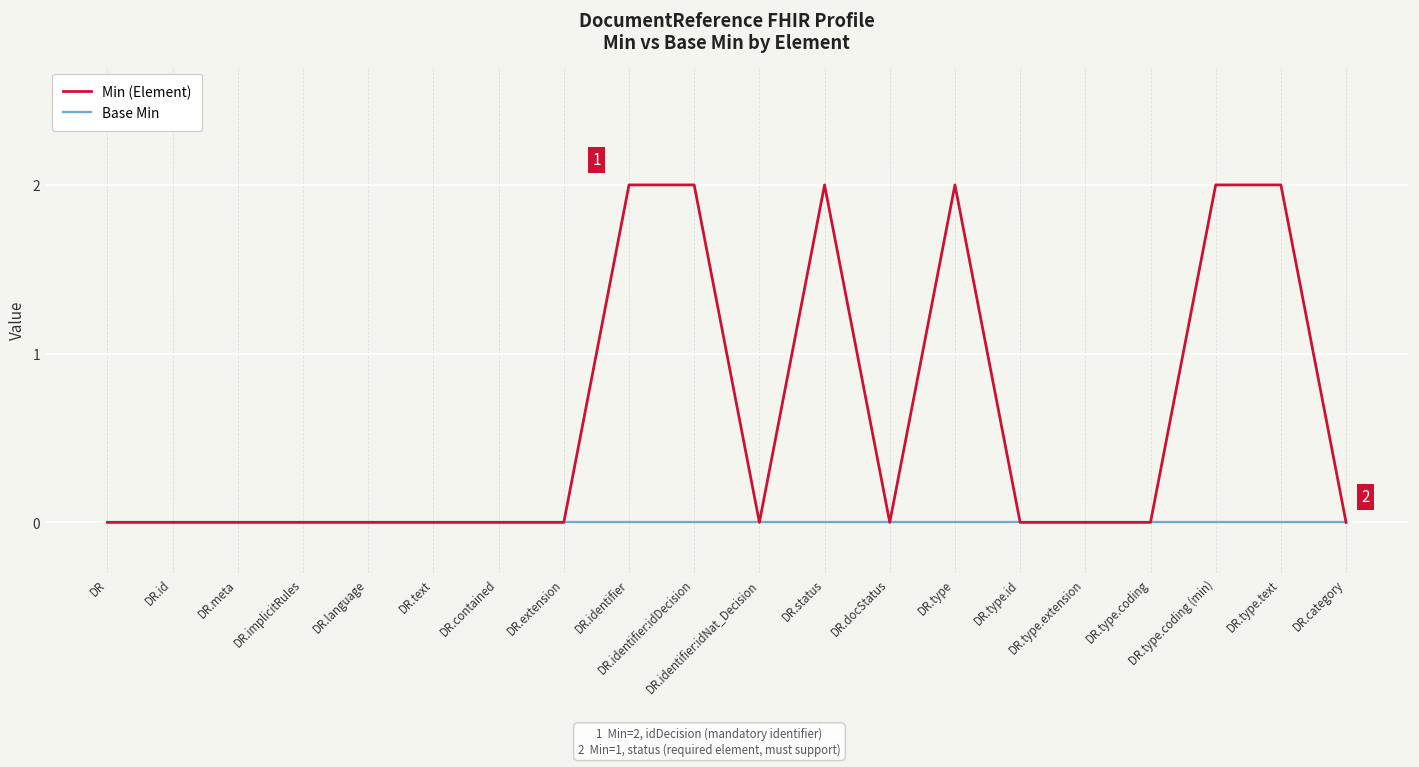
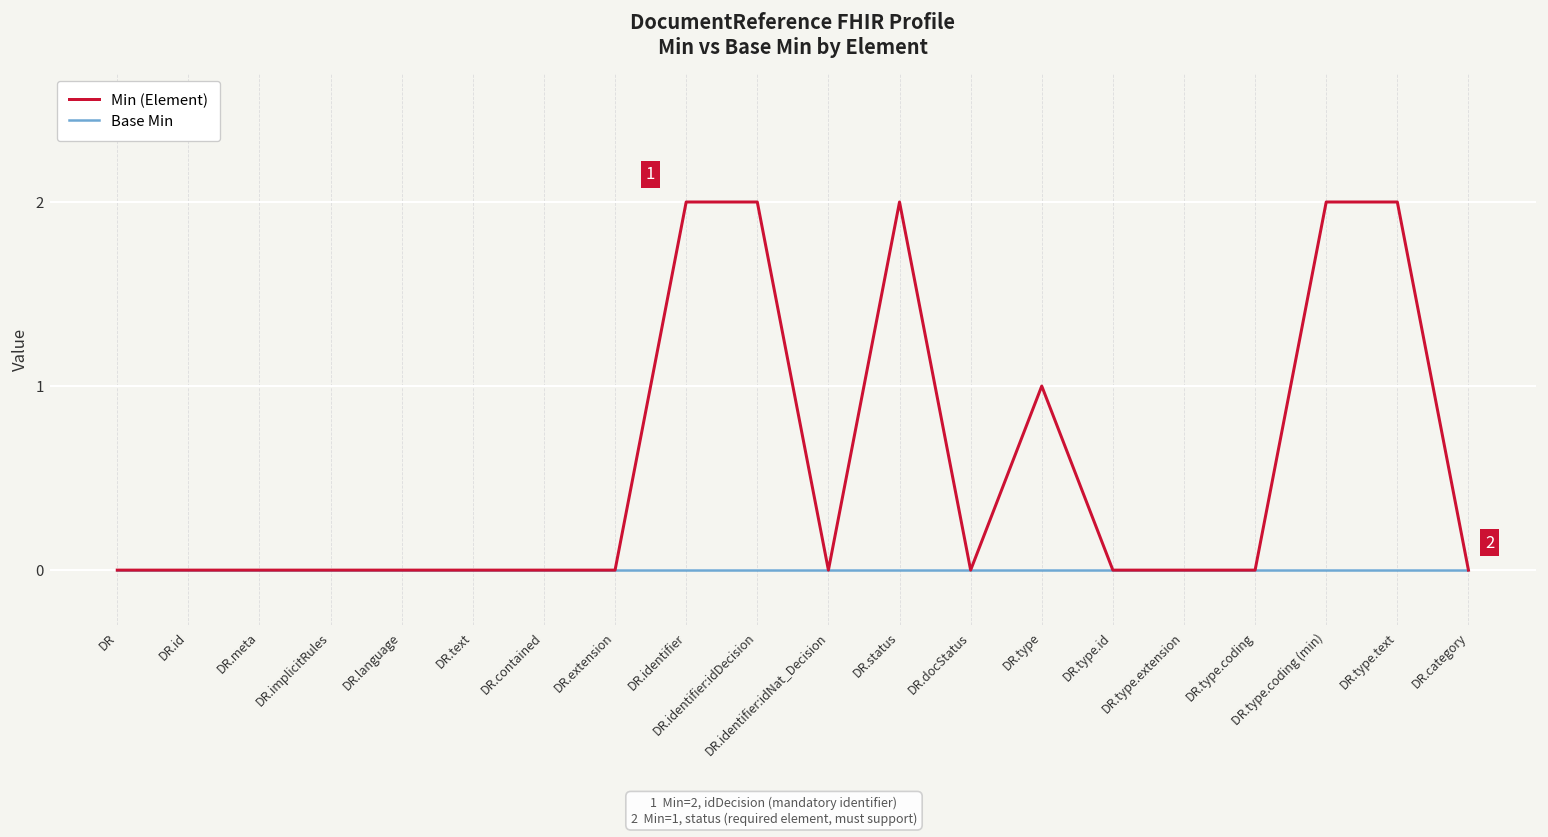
Min (Element), DR.type: 2 -> 1
